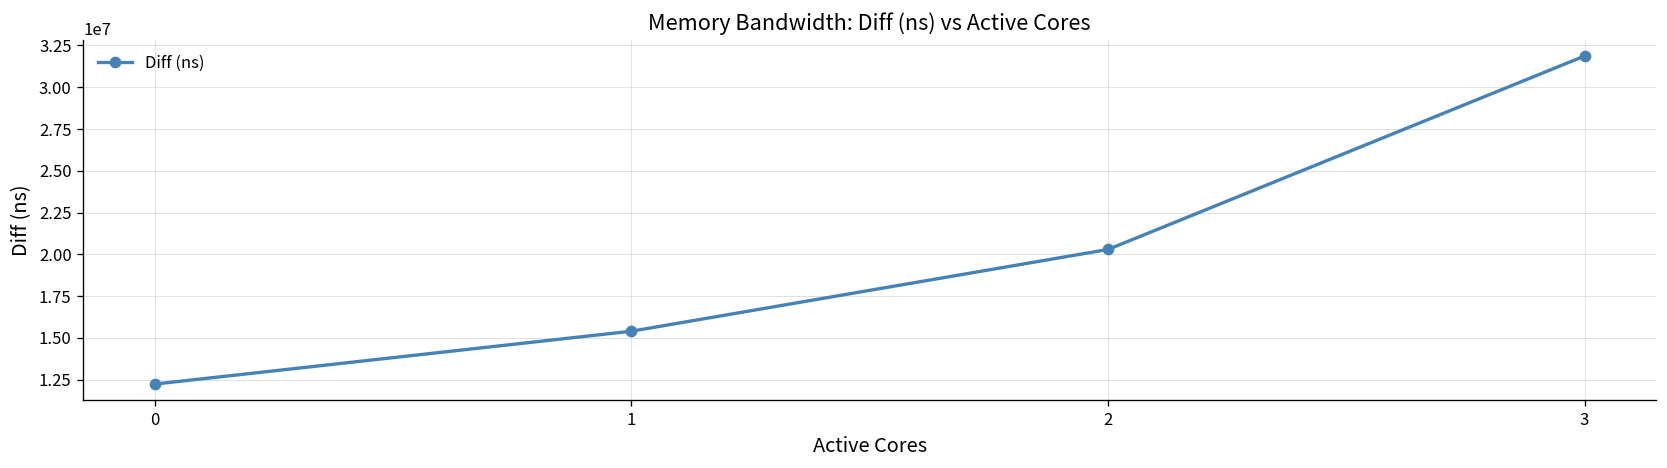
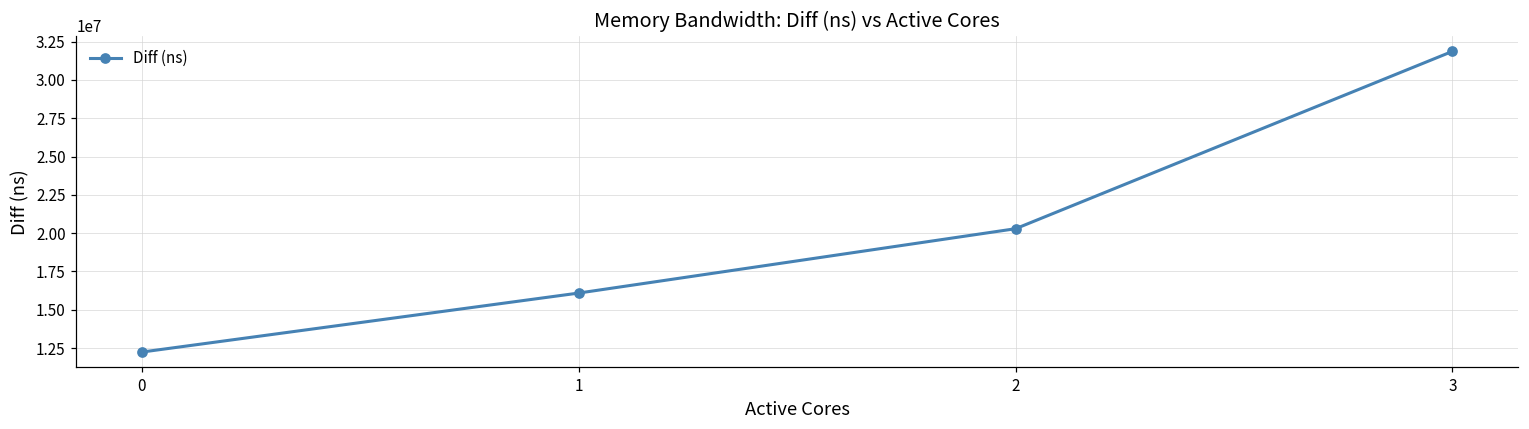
1: 15400000 -> 16100000
